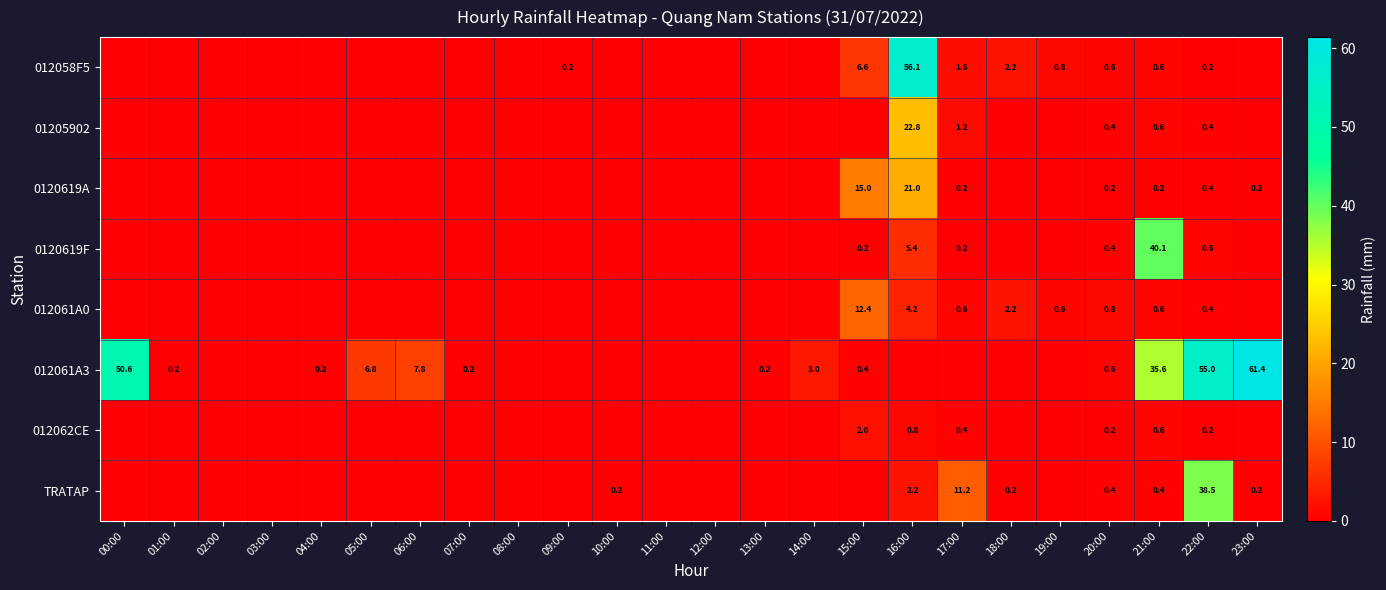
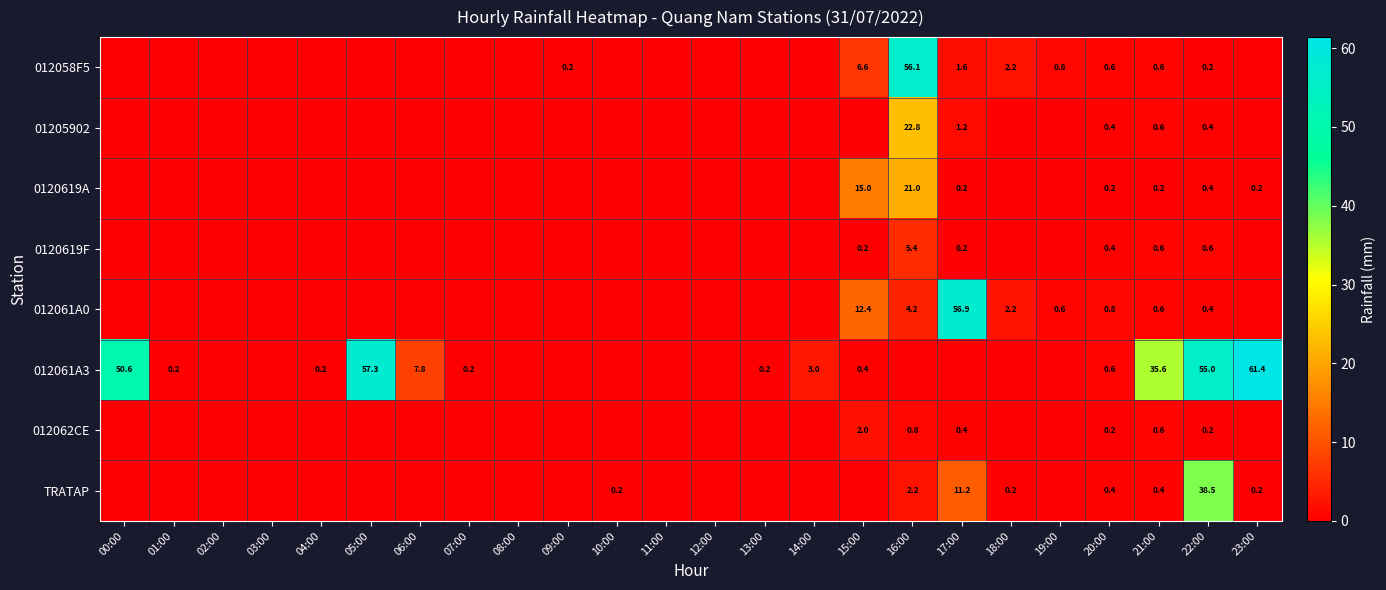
0120619F, 21:00: 40.1 -> 0.6
012061A0, 17:00: 0.6 -> 56.9
012061A3, 05:00: 6.8 -> 57.3
